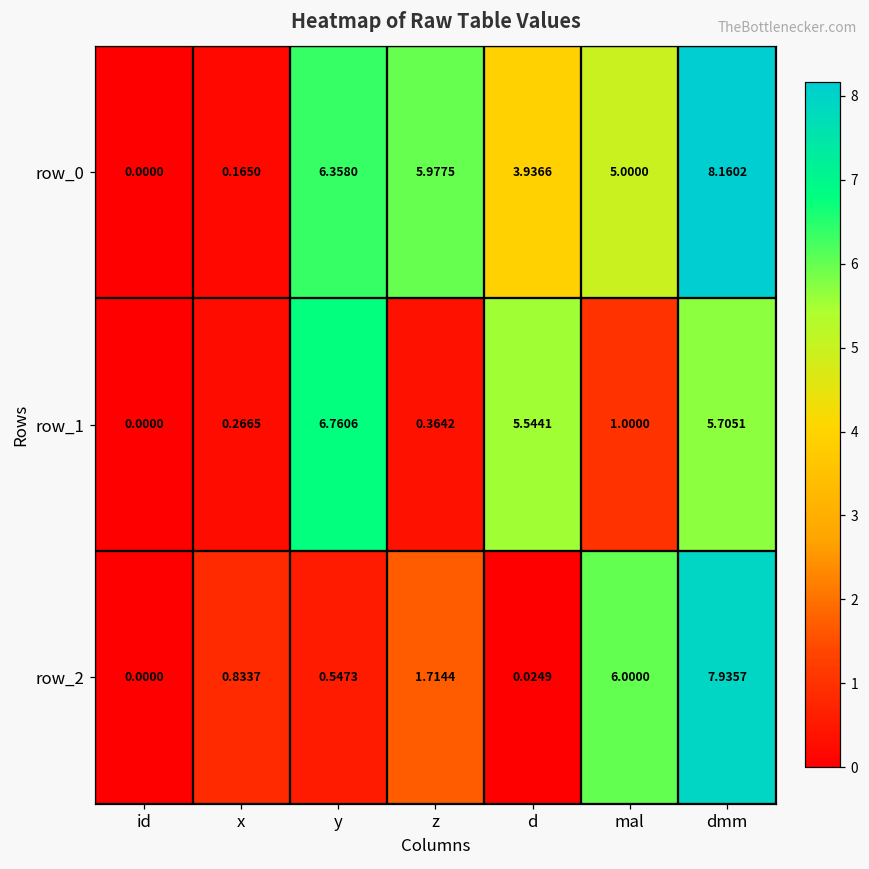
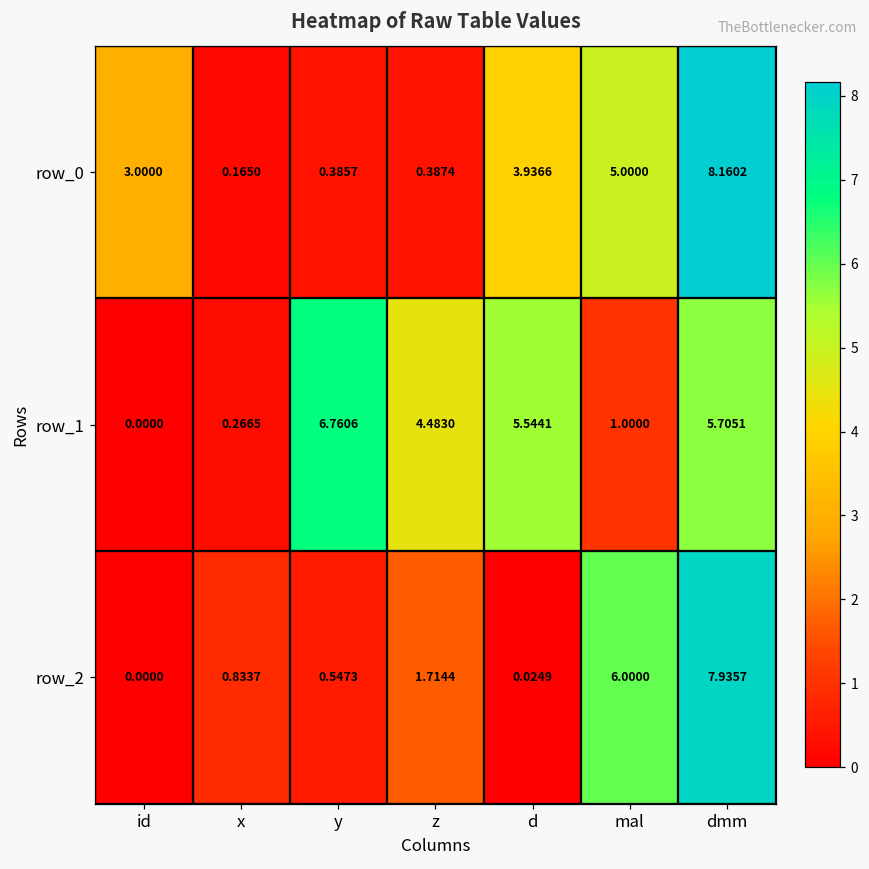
row_0, id: 0.0000 -> 3.0000
row_0, y: 6.3580 -> 0.3857
row_0, z: 5.9775 -> 0.3874
row_1, z: 0.3642 -> 4.4830
